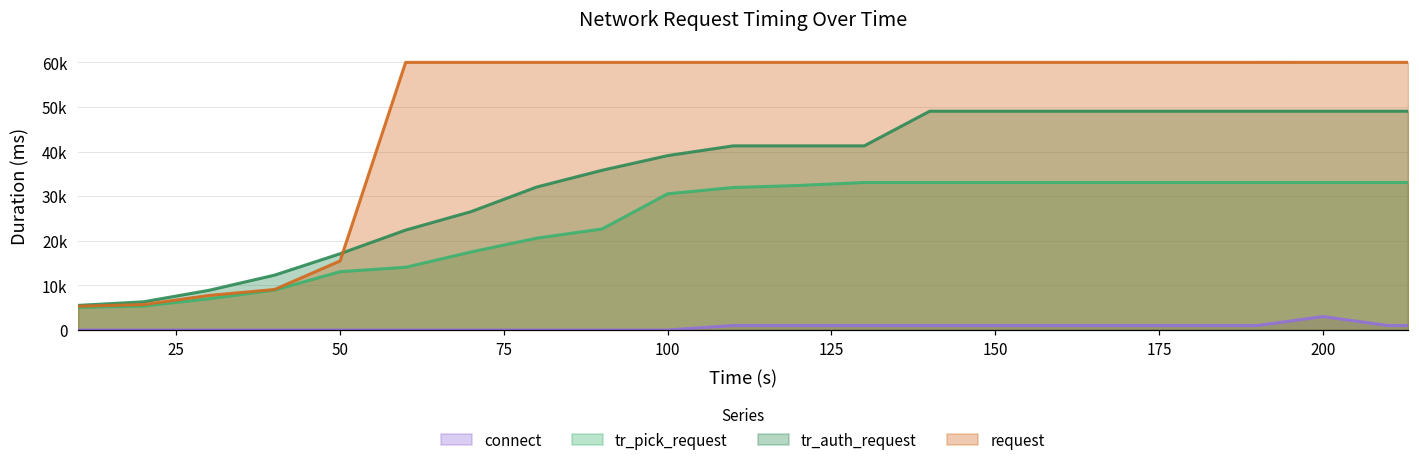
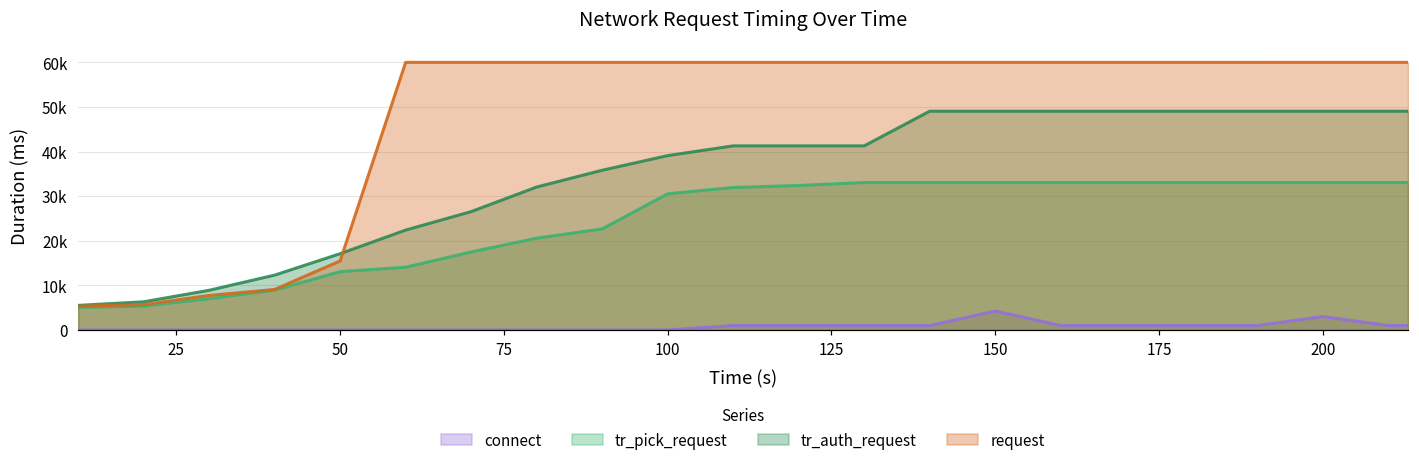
connect, 150: 1000 -> 4000
